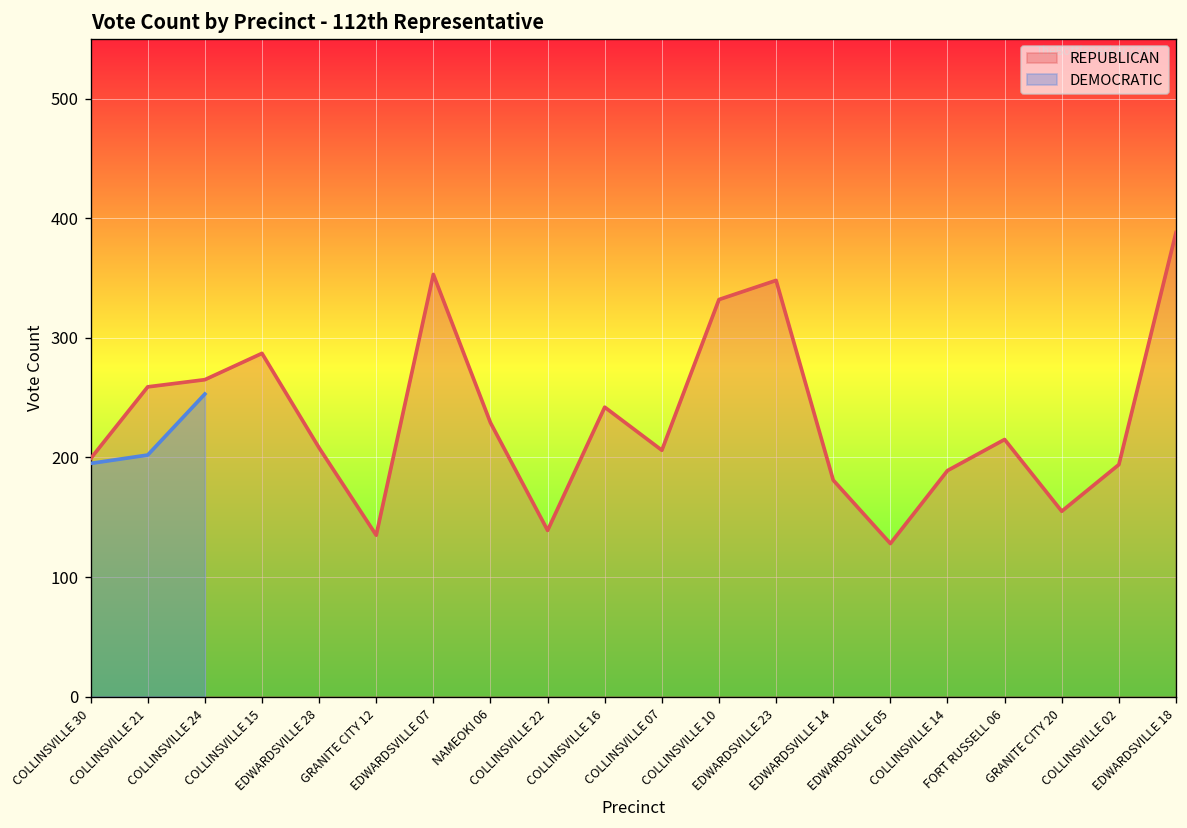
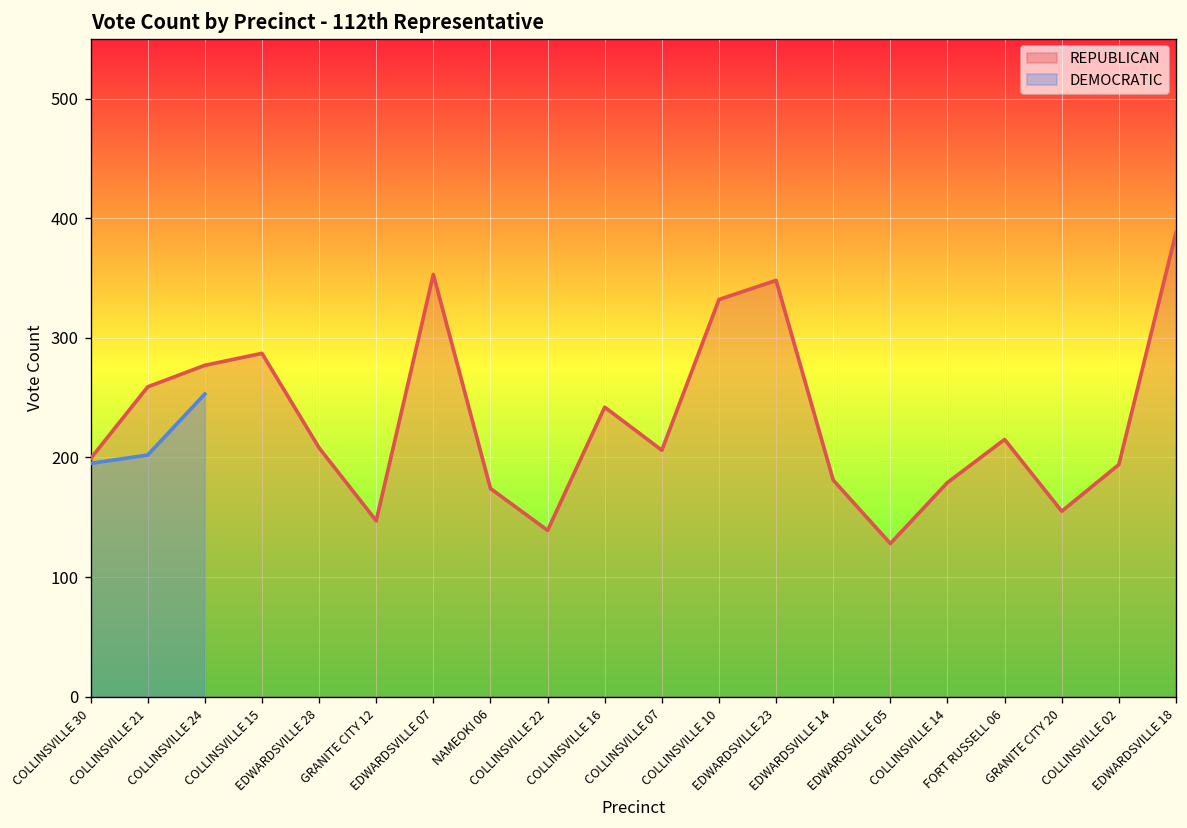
REPUBLICAN, COLLINSVILLE 24: 270 -> 280
REPUBLICAN, GRANITE CITY 12: 140 -> 150
REPUBLICAN, NAMEOKI 06: 230 -> 170
REPUBLICAN, COLLINSVILLE 14: 190 -> 180
